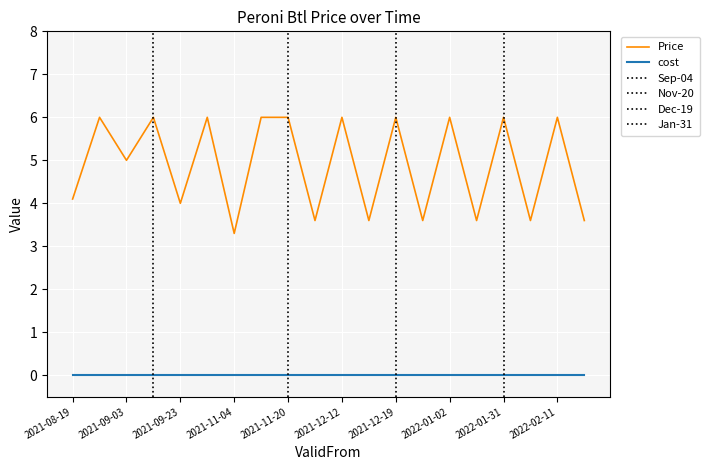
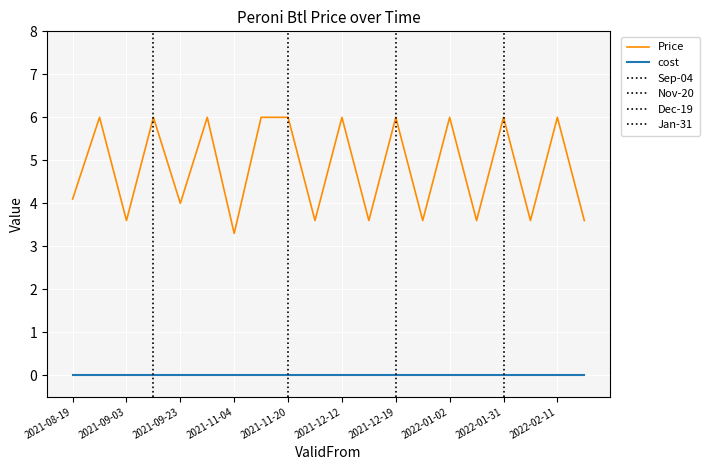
Price, 2021-09-03: 5.0 -> 3.6
